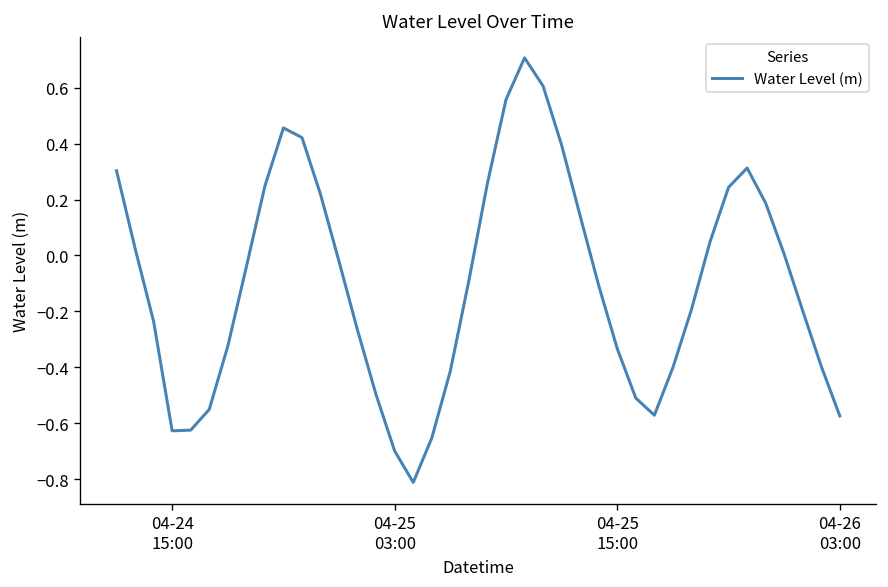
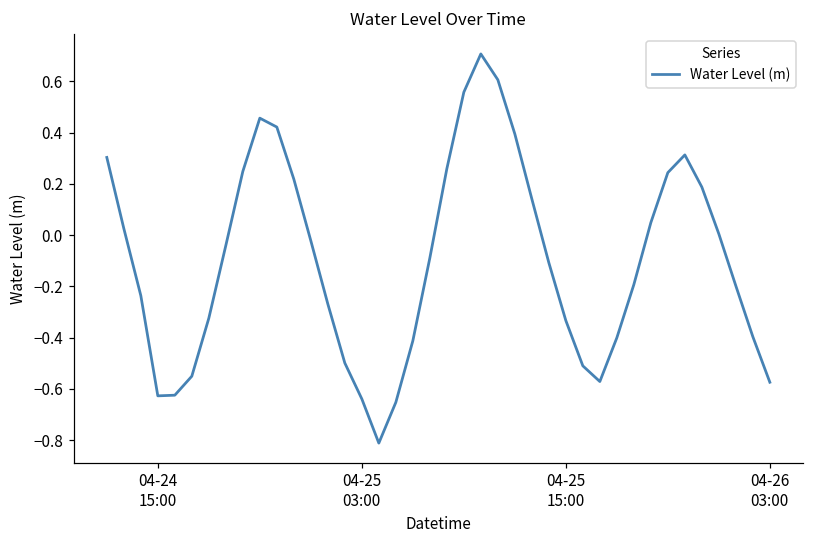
04-25 03:00: -0.70 -> -0.64
